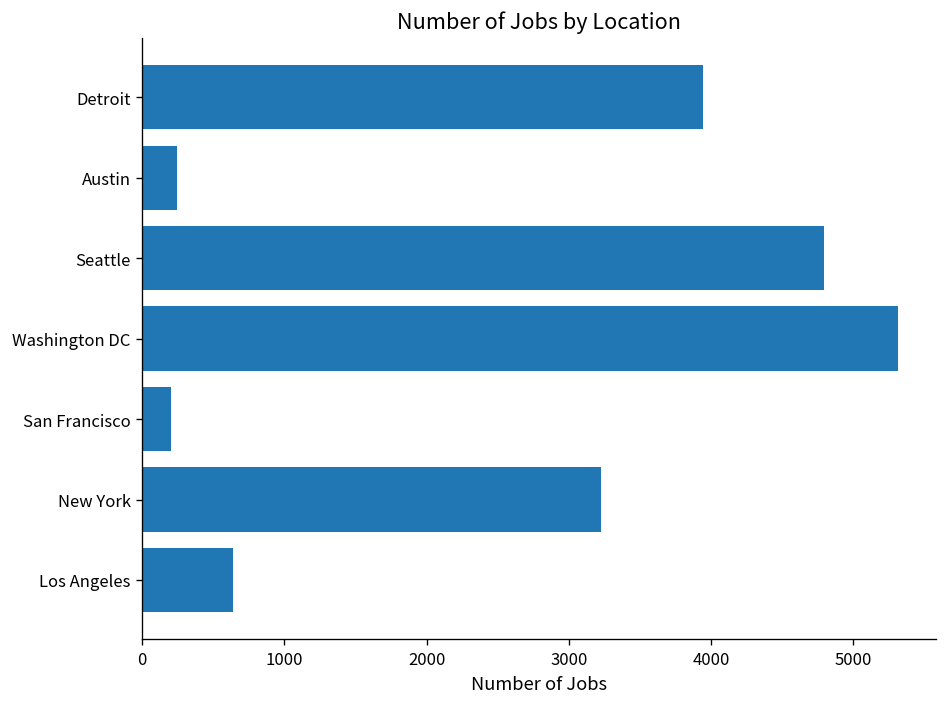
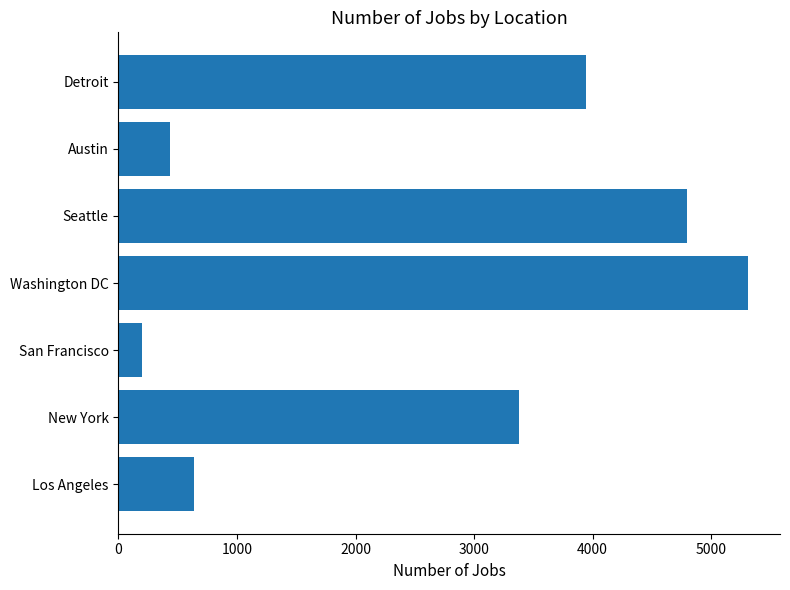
Austin: 240 -> 430
New York: 3230 -> 3380
